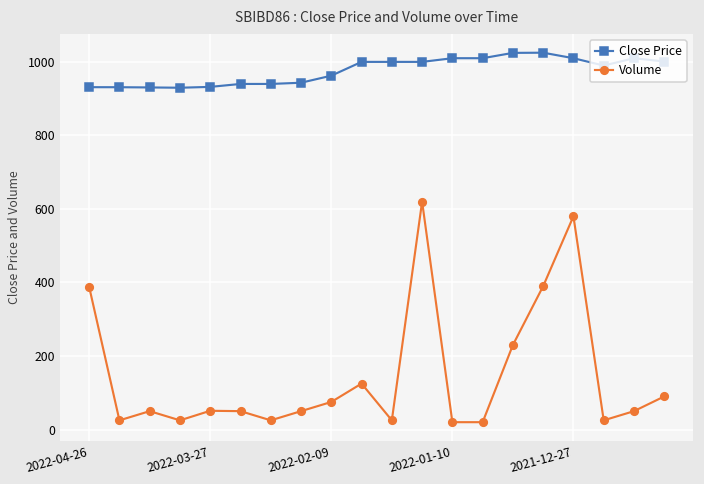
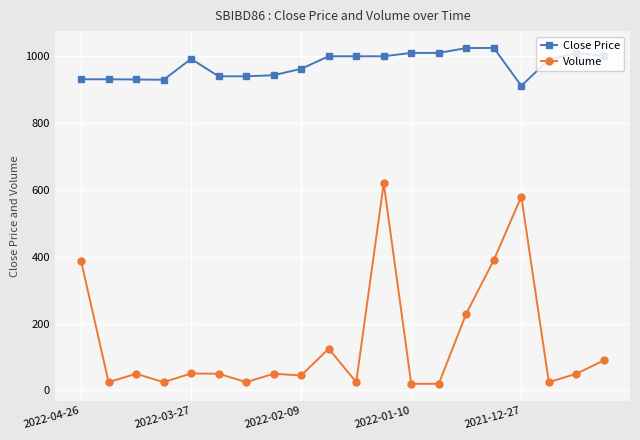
Close Price, 2022-03-27: 930 -> 990
Volume, 2022-02-09: 80 -> 50
Close Price, 2021-12-27: 1010 -> 910
